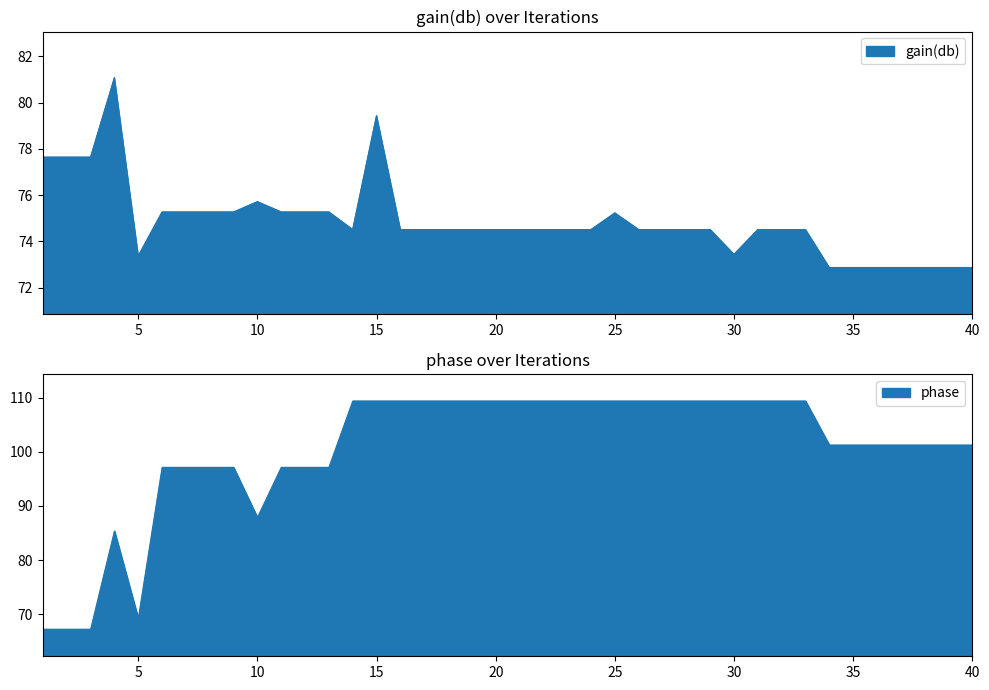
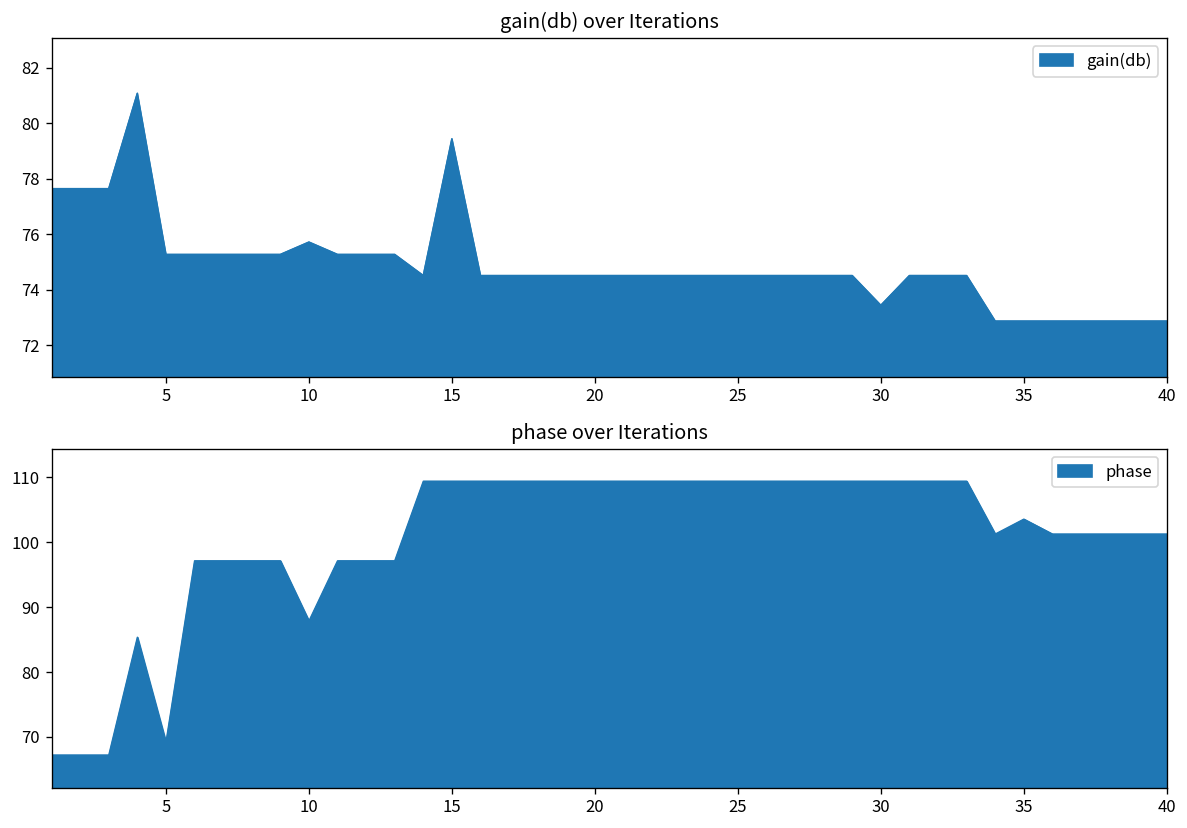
gain(db) over Iterations, 5: 73.4 -> 75.3
gain(db) over Iterations, 25: 75.2 -> 74.5
phase over Iterations, 35: 101 -> 104
